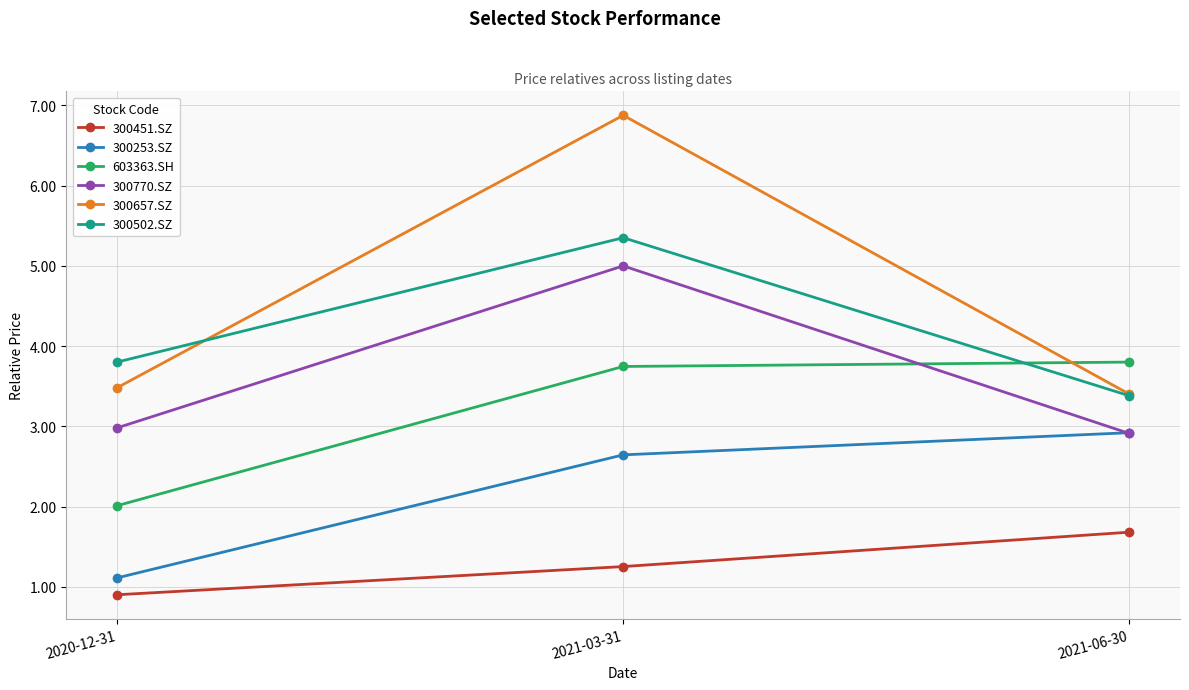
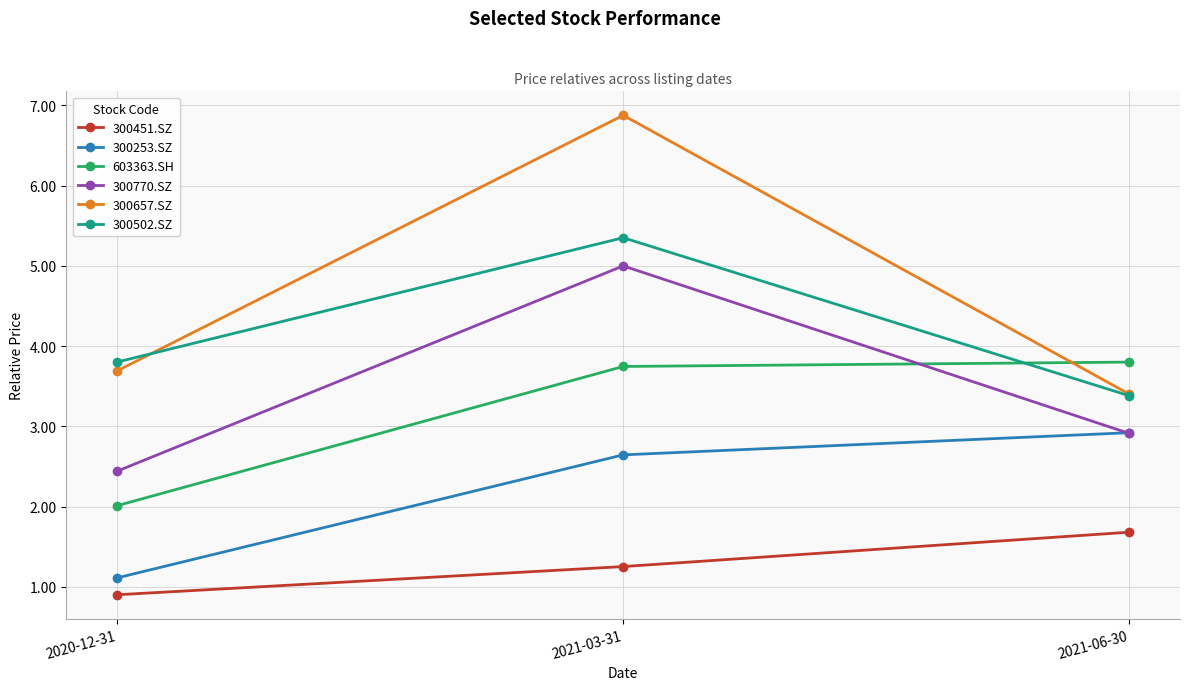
300770.SZ, 2020-12-31: 3.0 -> 2.4
300657.SZ, 2020-12-31: 3.5 -> 3.7
